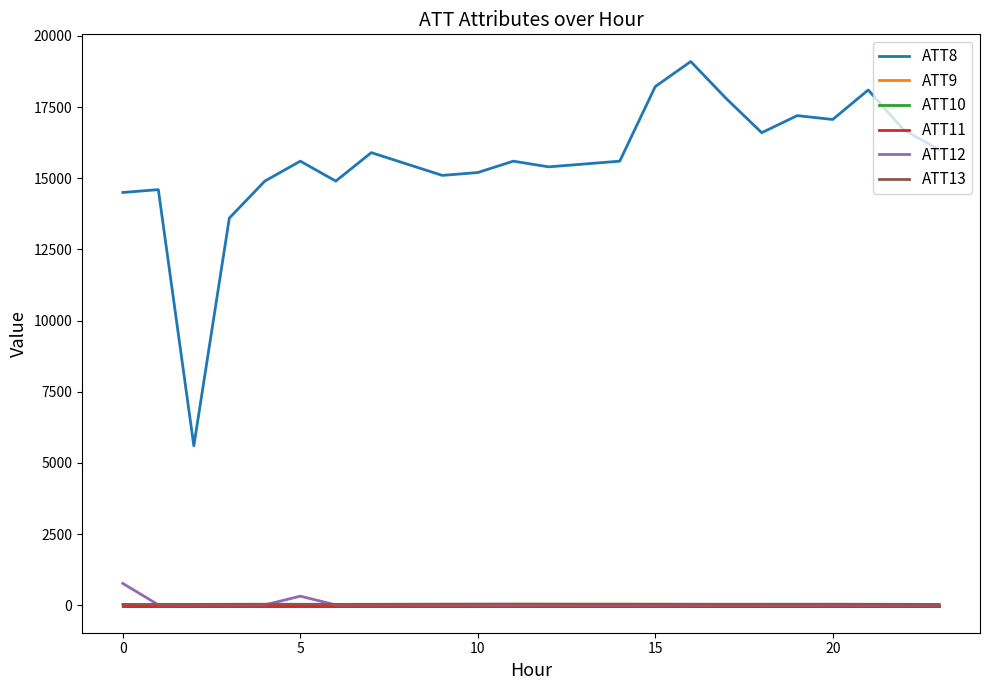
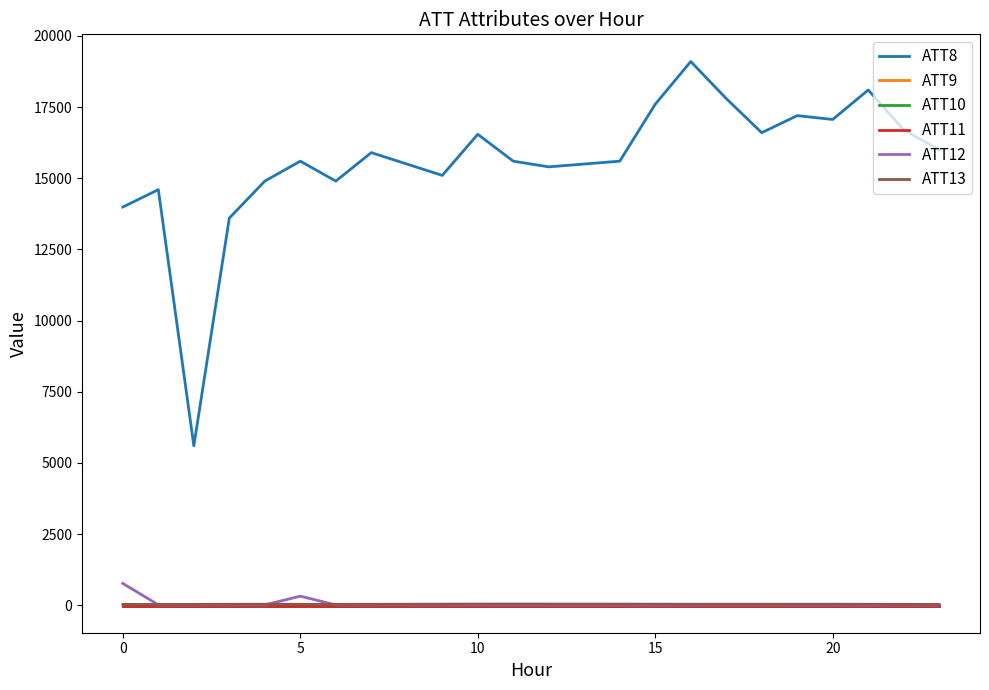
ATT8, 0: 14500 -> 14000
ATT8, 10: 15200 -> 16500
ATT8, 15: 18200 -> 17600
